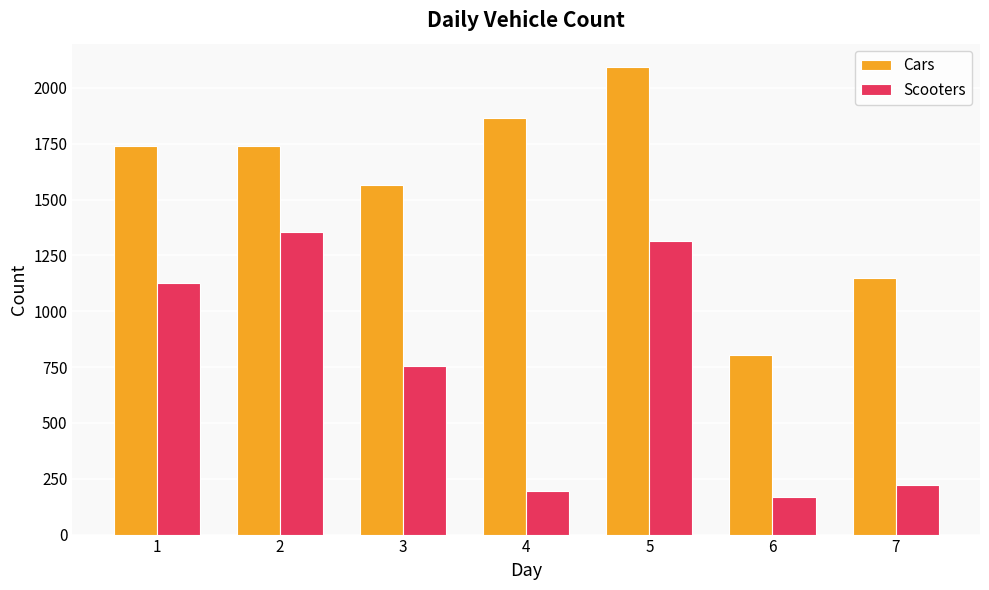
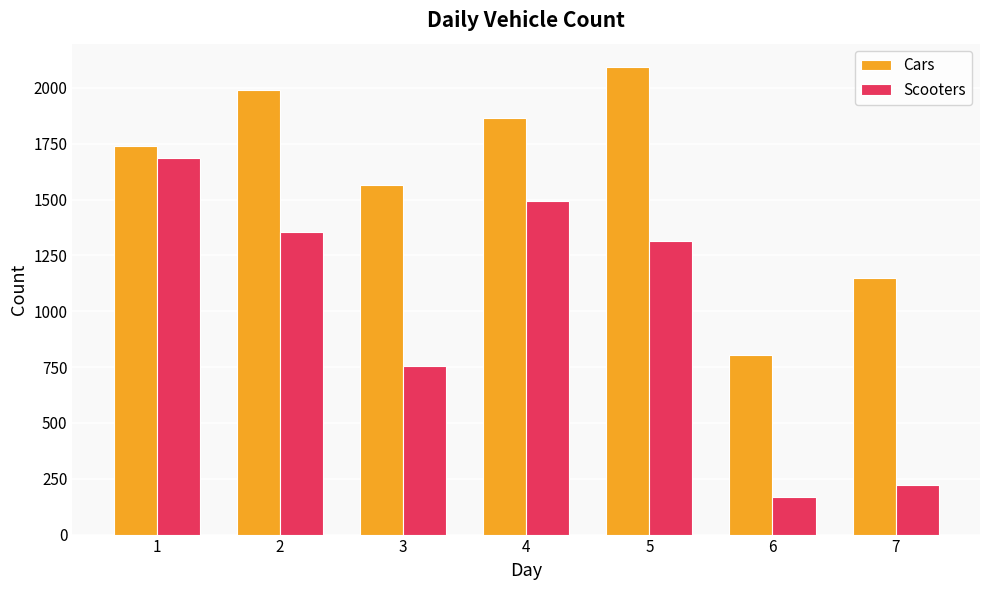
Scooters, 1: 1130 -> 1690
Cars, 2: 1740 -> 1990
Scooters, 4: 190 -> 1490
